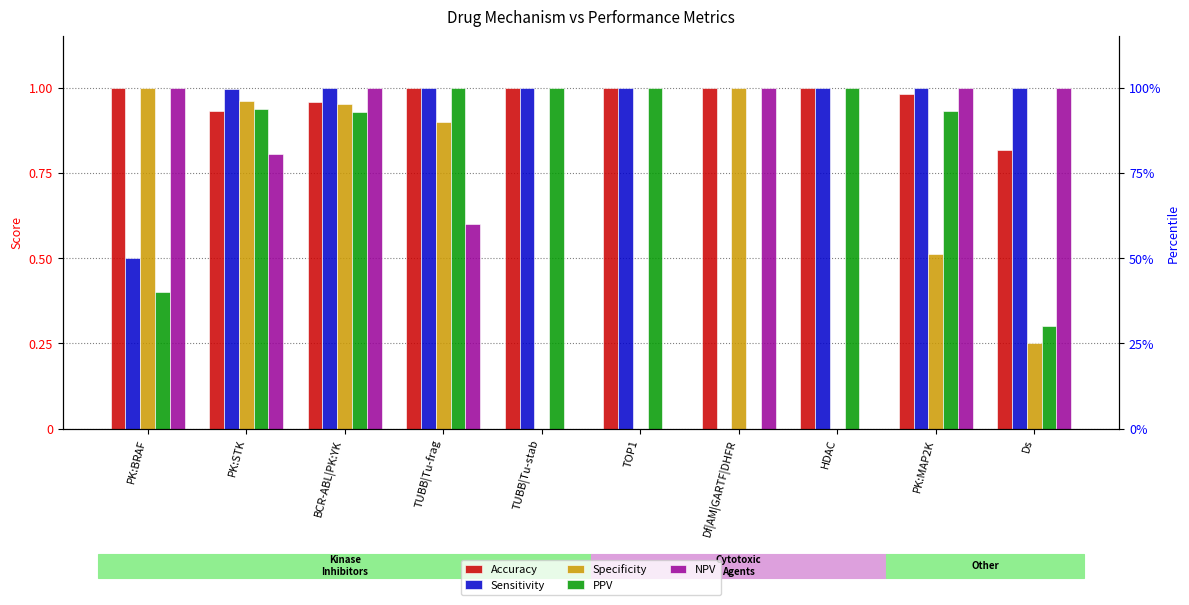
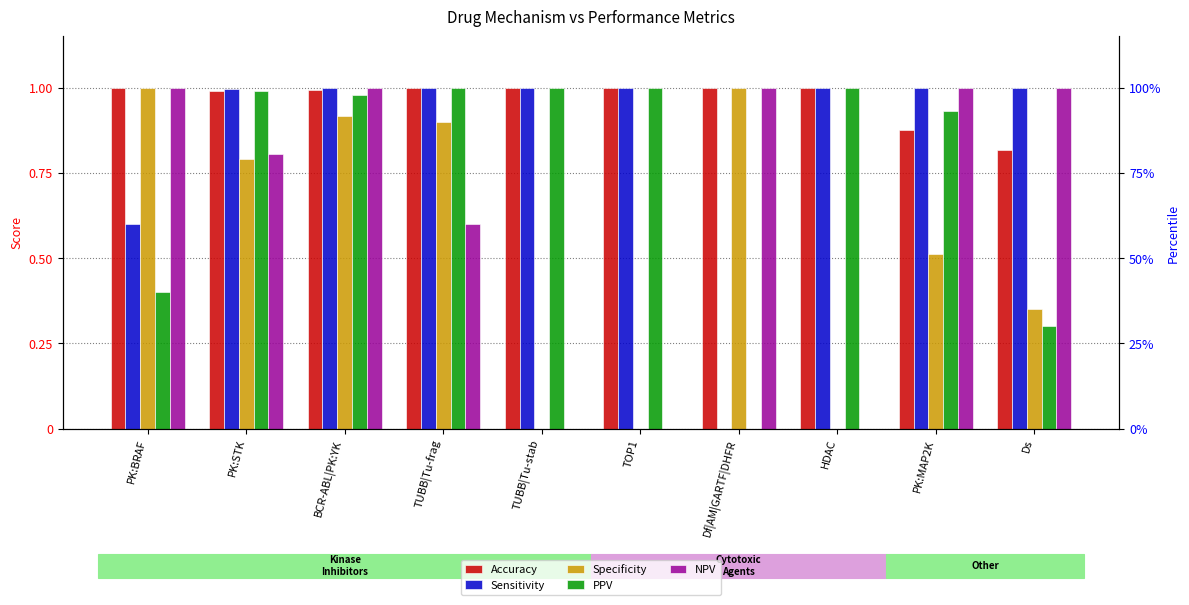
Sensitivity, PK:BRAF: 0.5 -> 0.6
Accuracy, PK:STK: 0.93 -> 0.99
Specificity, PK:STK: 0.96 -> 0.79
PPV, PK:STK: 0.94 -> 0.99
Accuracy, BCR-ABL|PK:YK: 0.96 -> 0.99
Specificity, BCR-ABL|PK:YK: 0.95 -> 0.92
PPV, BCR-ABL|PK:YK: 0.93 -> 0.98
Accuracy, PK:MAP2K: 0.98 -> 0.88
Specificity, Ds: 0.25 -> 0.35
